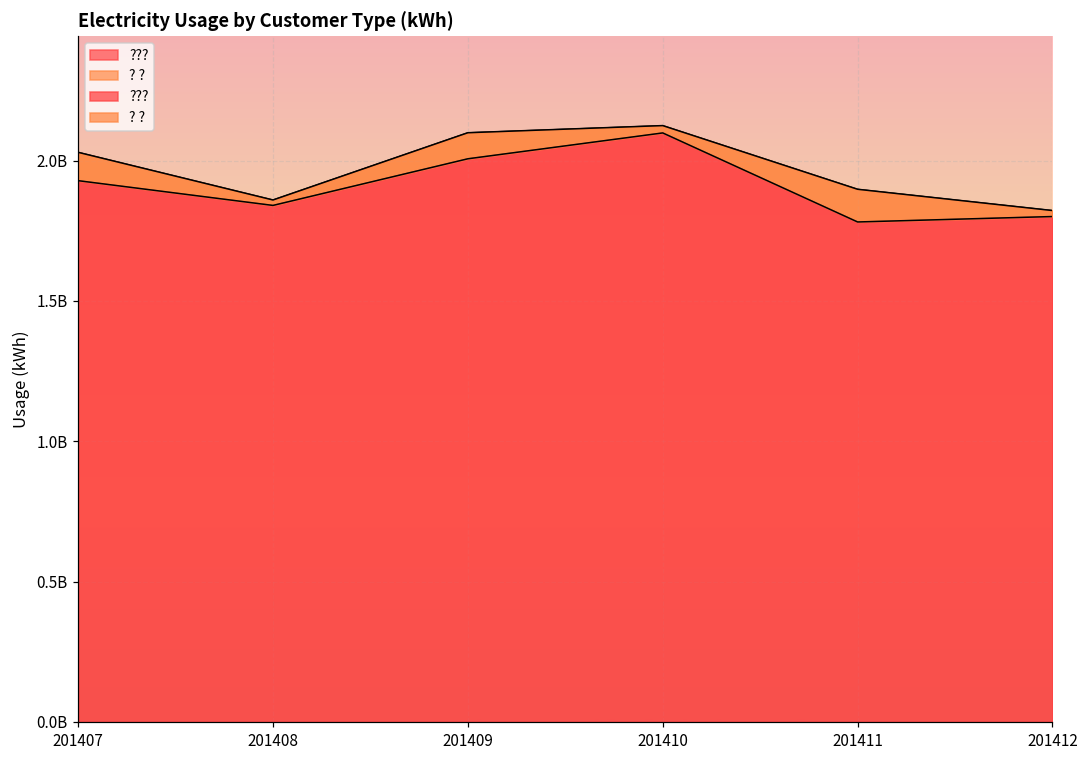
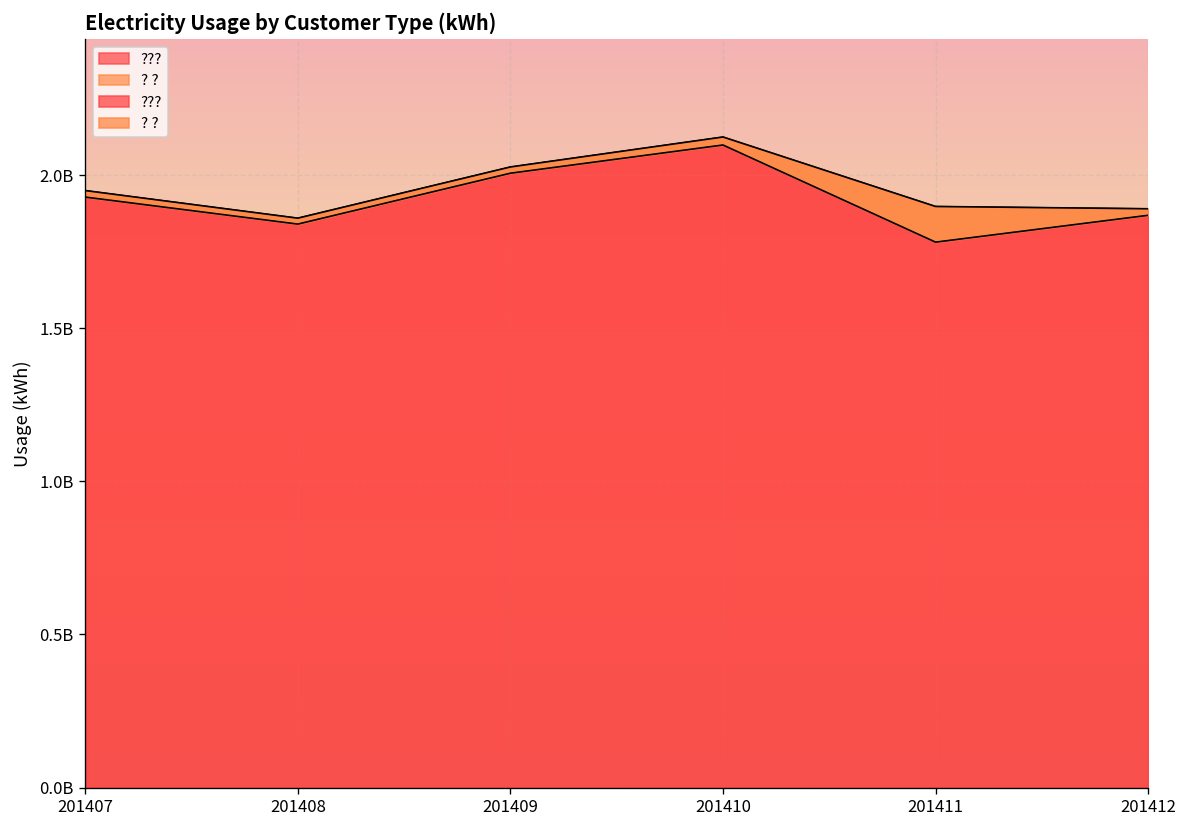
? ?, 201407: 100000000 -> 20000000
? ?, 201409: 90000000 -> 20000000
???, 201412: 1800000000 -> 1870000000
